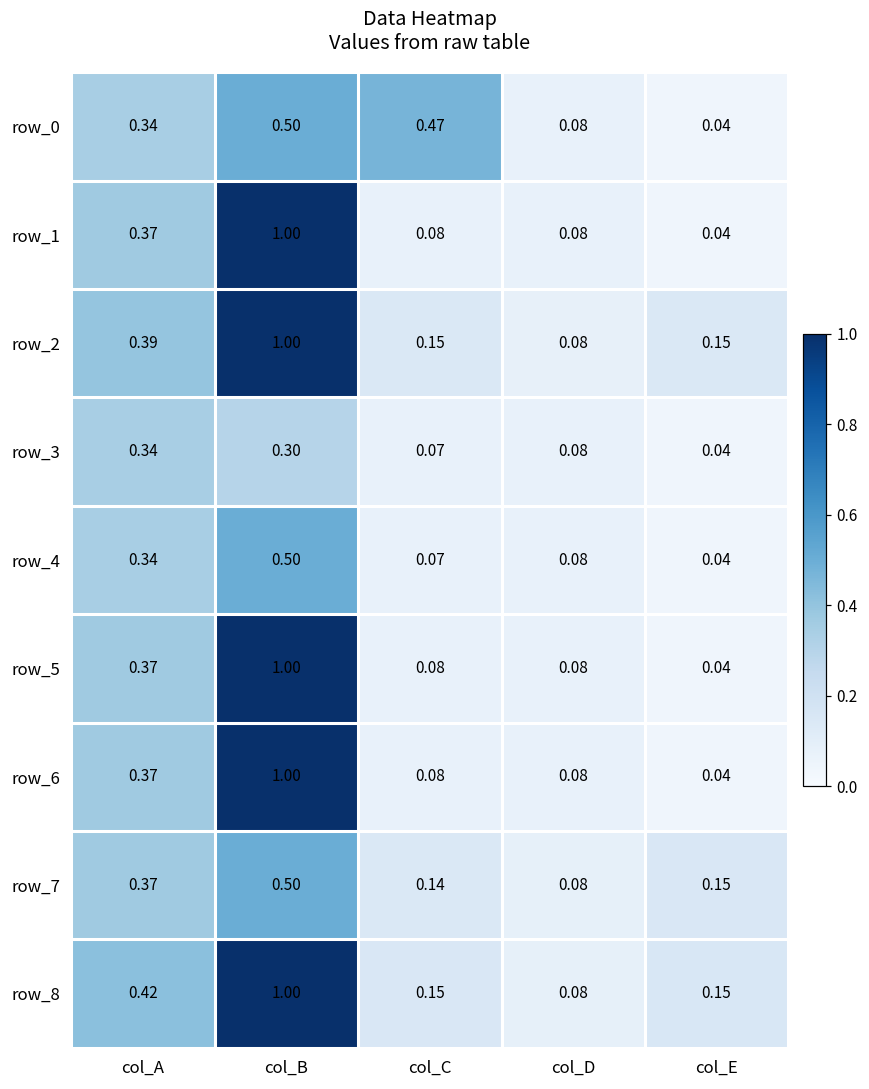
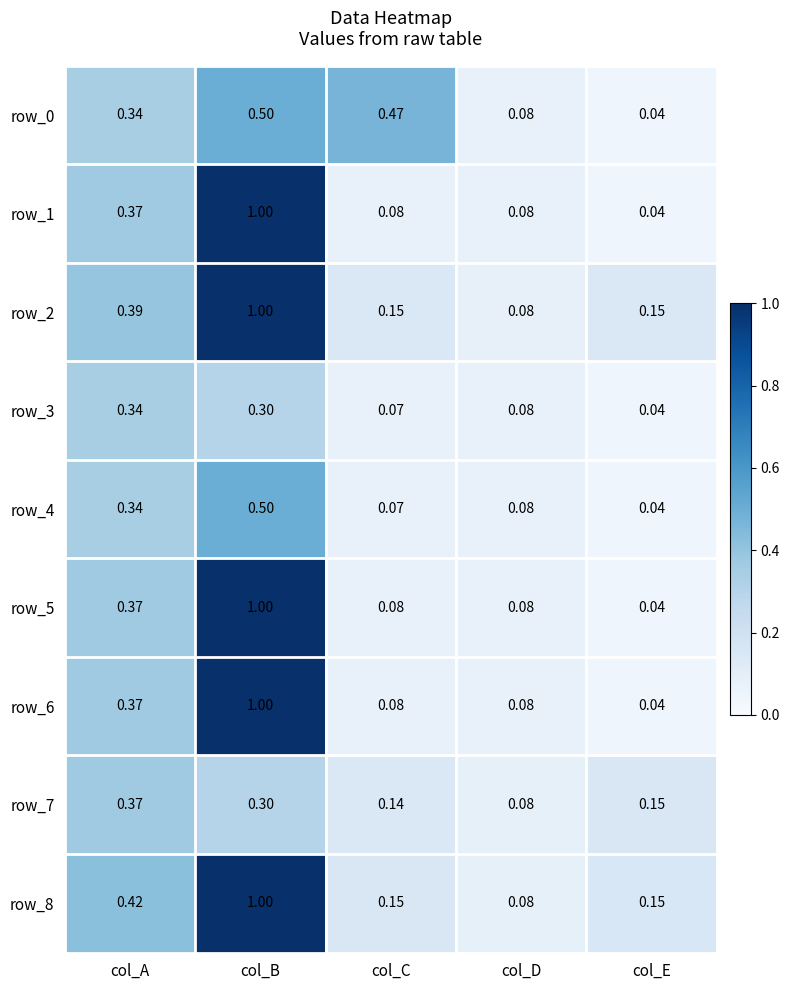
row_7, col_B: 0.50 -> 0.30
